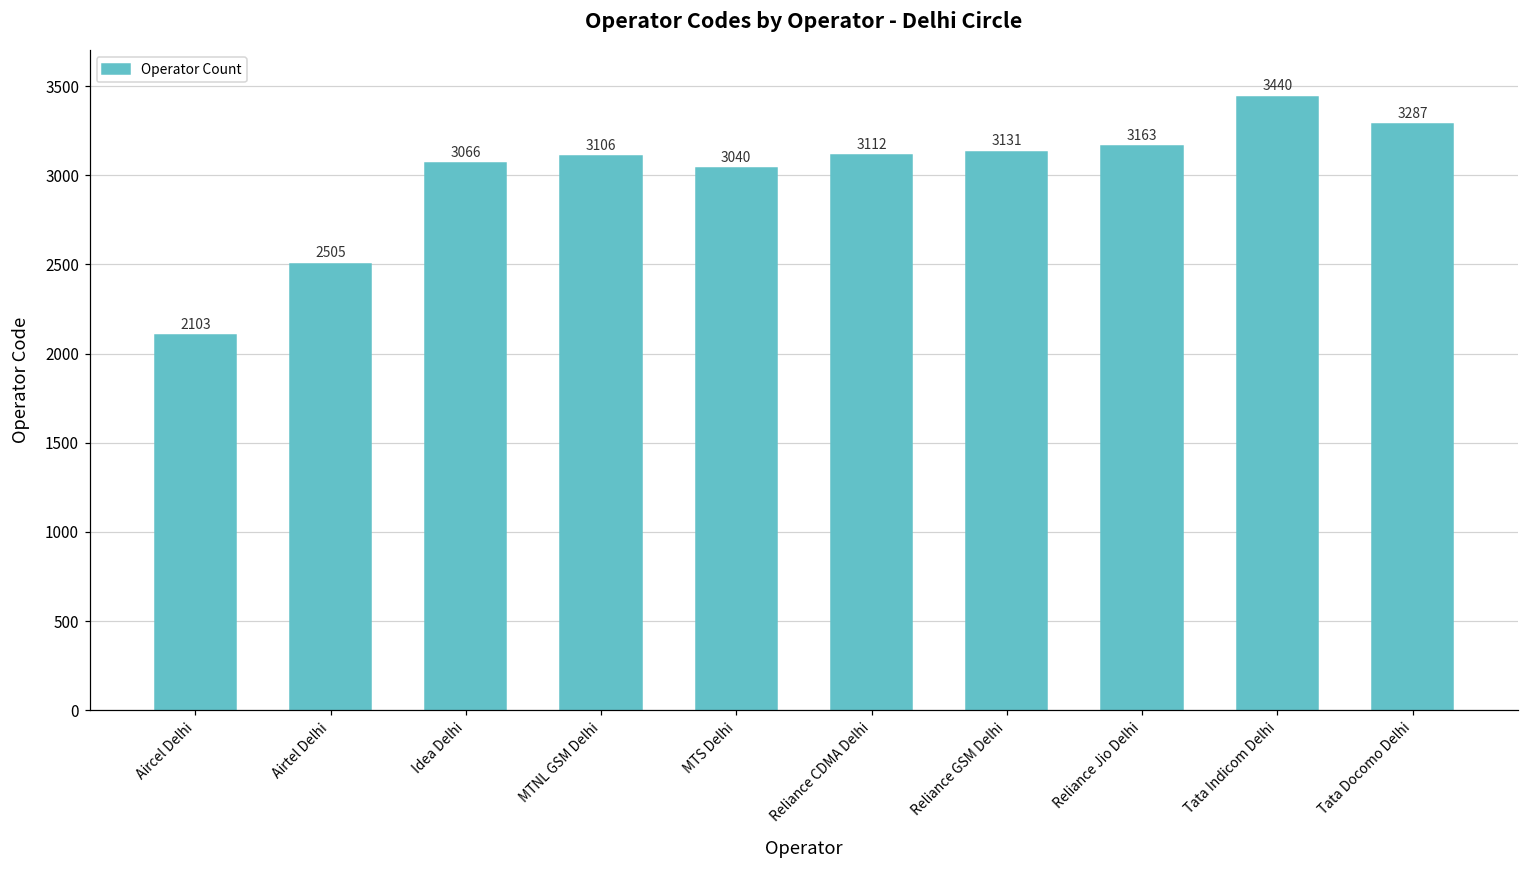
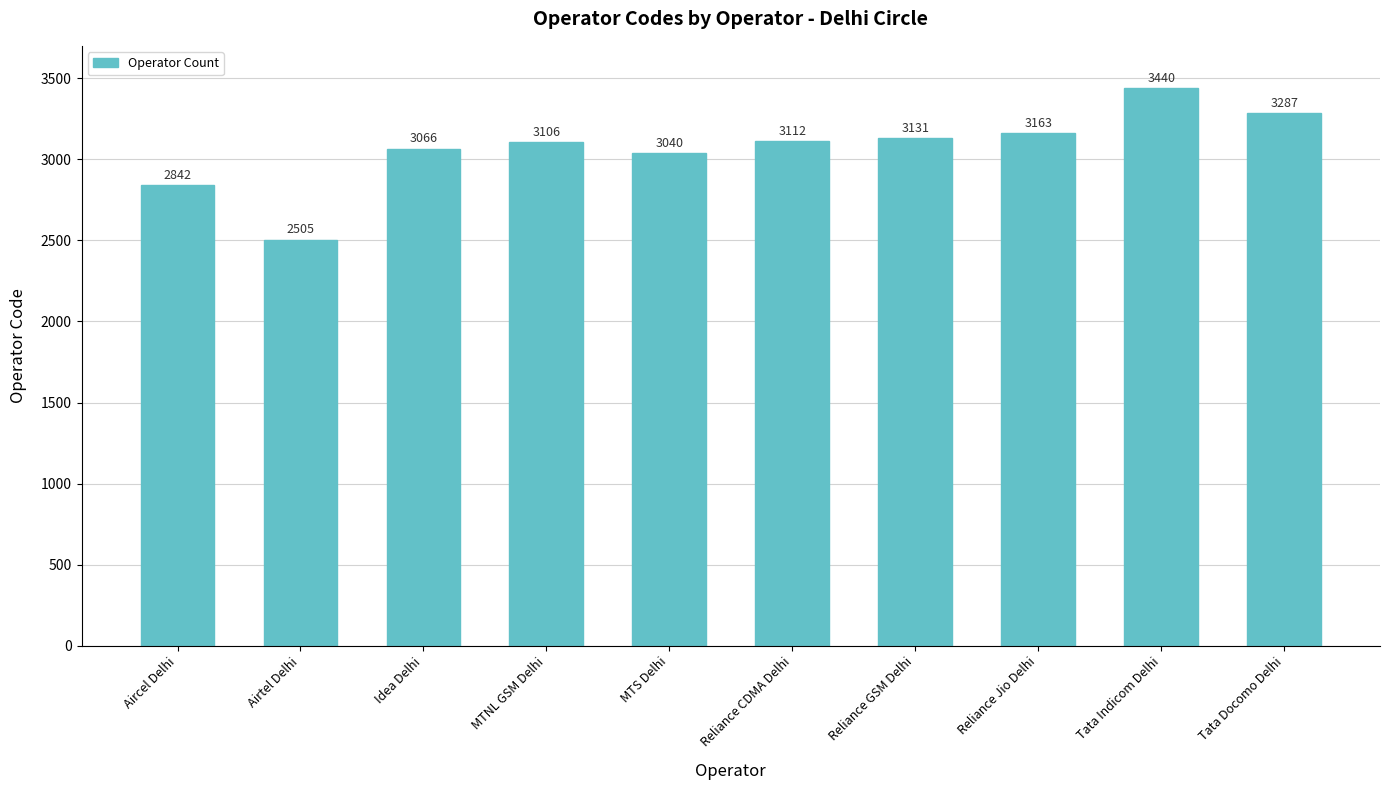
Aircel Delhi: 2103 -> 2842
